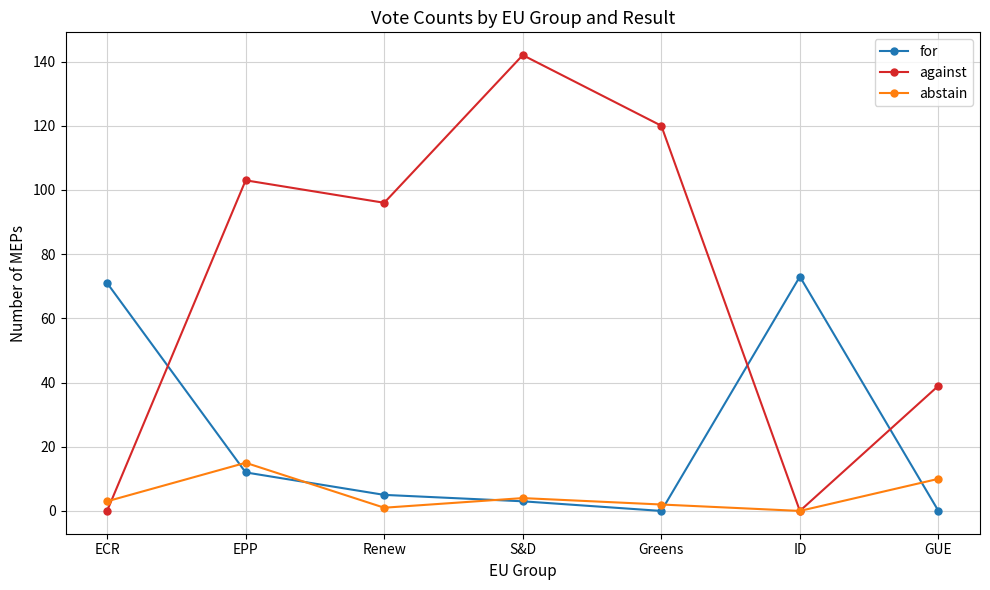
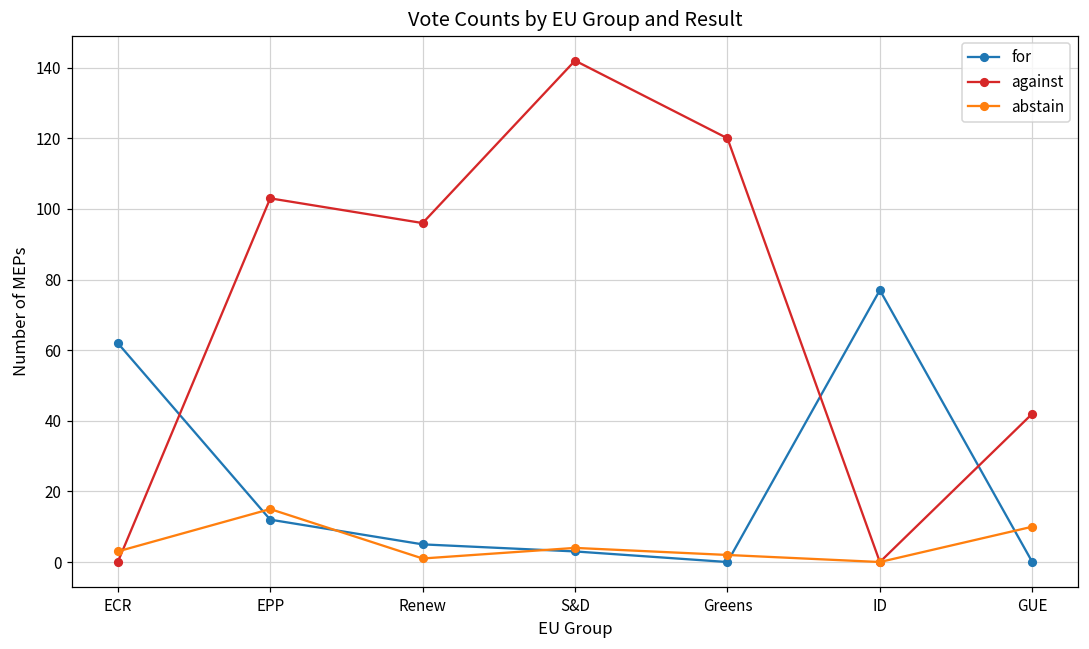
for, ECR: 71 -> 62
for, ID: 73 -> 77
against, GUE: 39 -> 42
